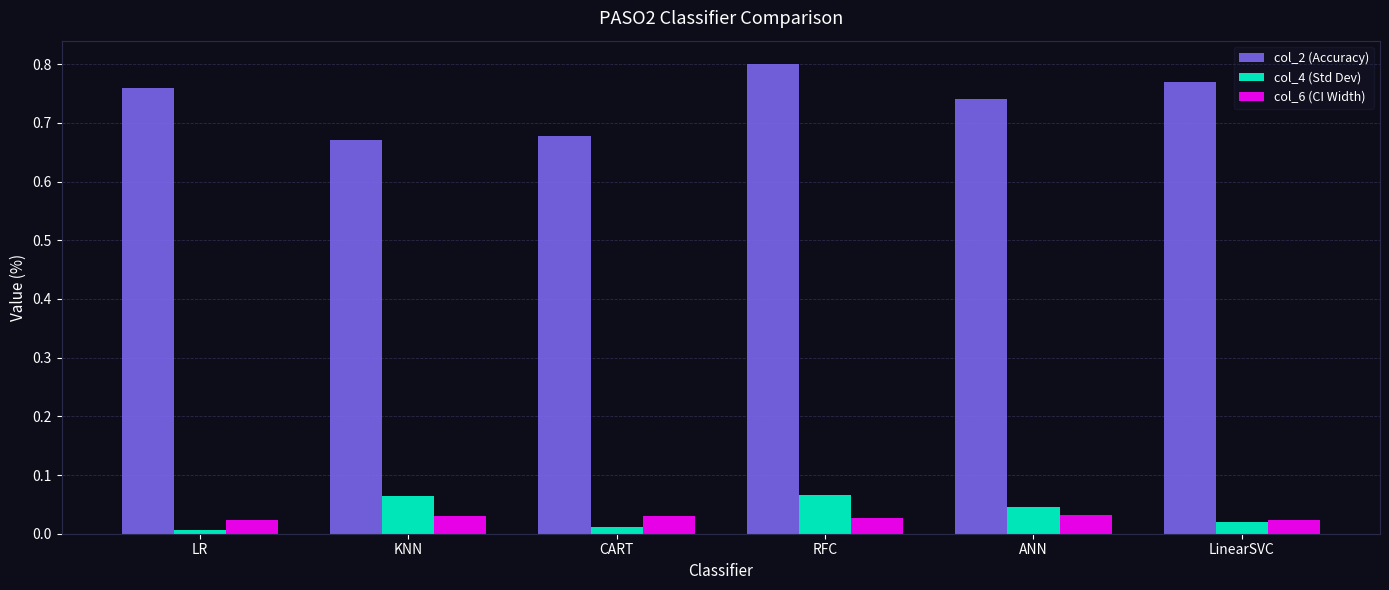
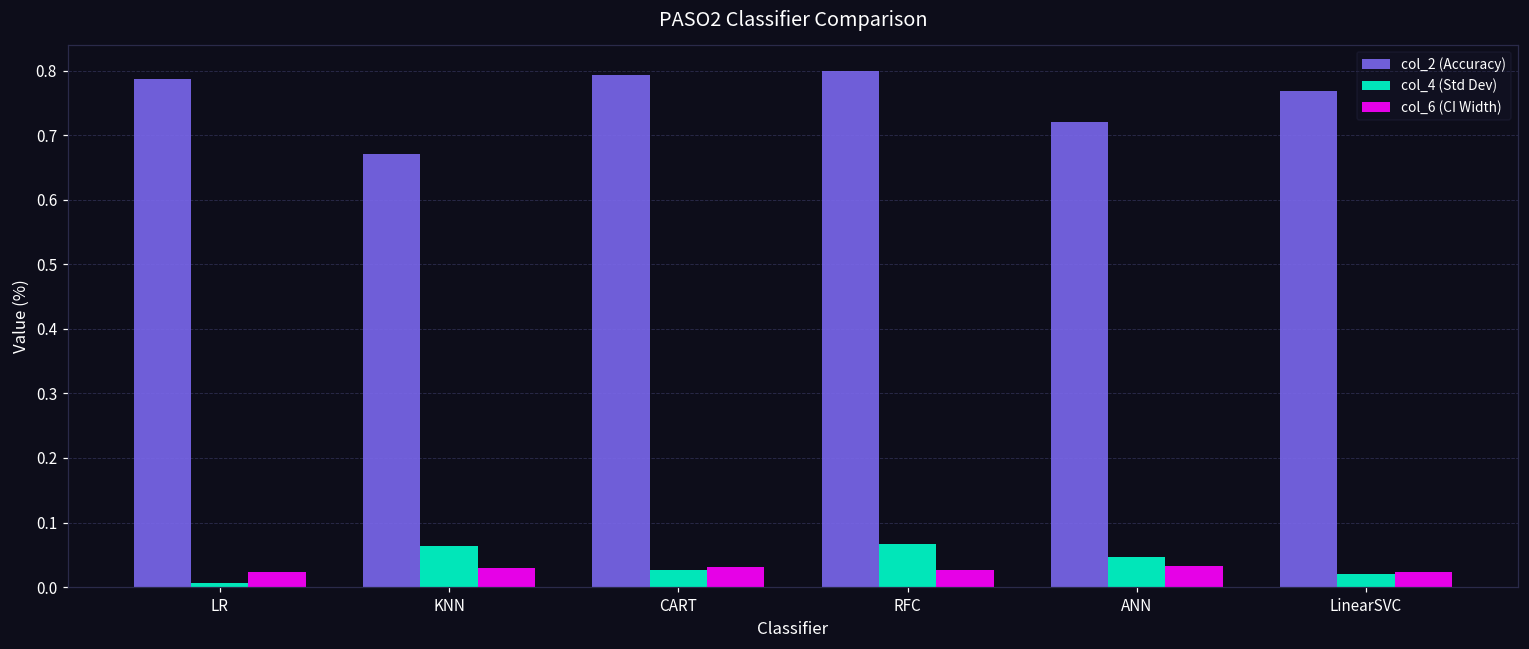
col_2 (Accuracy), LR: 0.76 -> 0.79
col_2 (Accuracy), CART: 0.68 -> 0.79
col_4 (Std Dev), CART: 0.01 -> 0.03
col_2 (Accuracy), ANN: 0.74 -> 0.72
